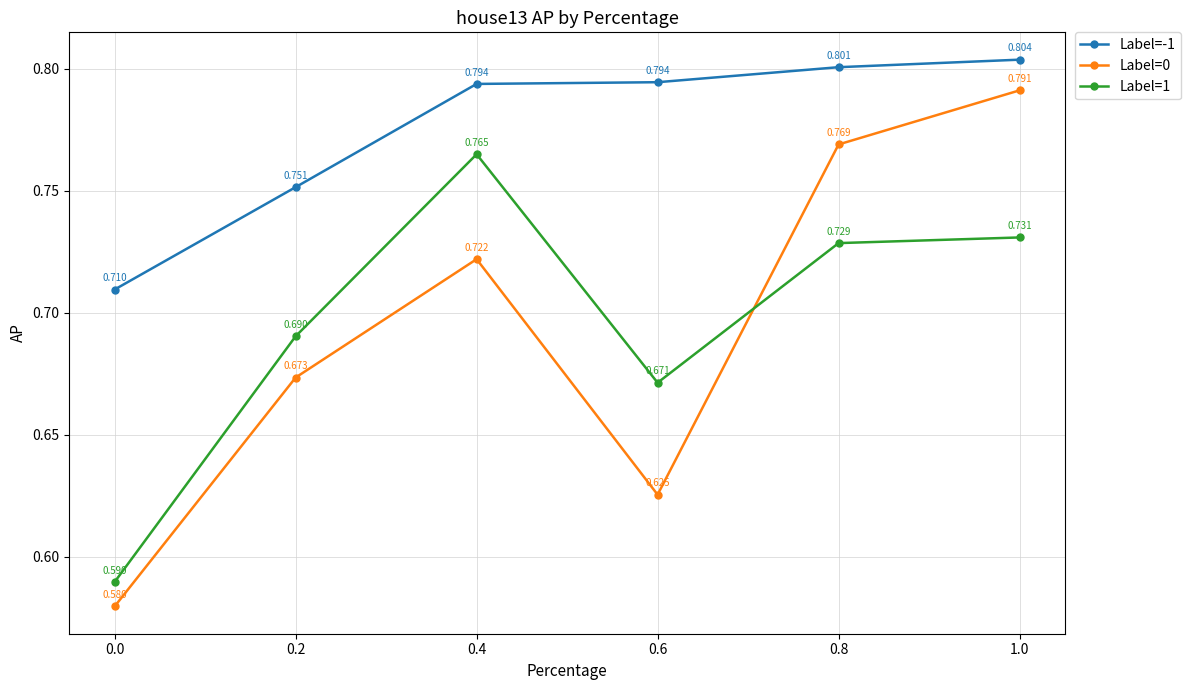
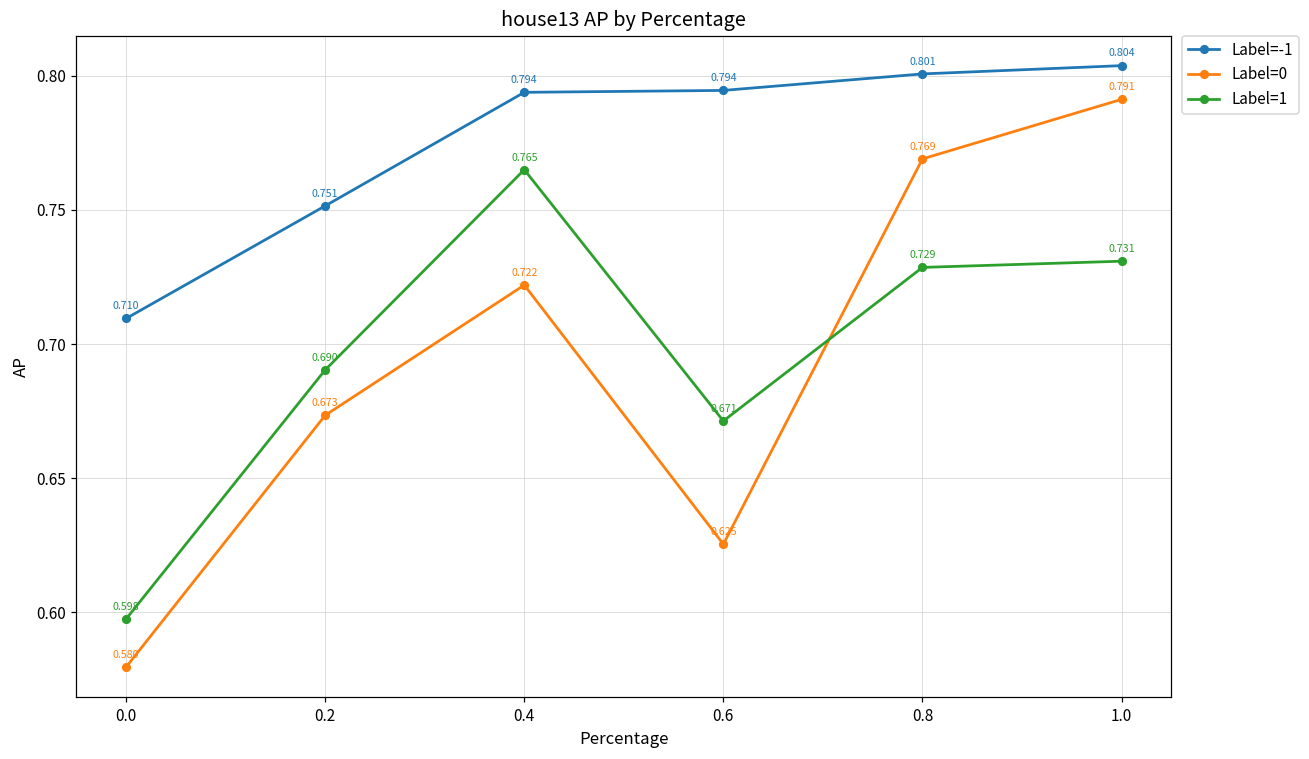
Label=1, 0.0: 0.590 -> 0.598
